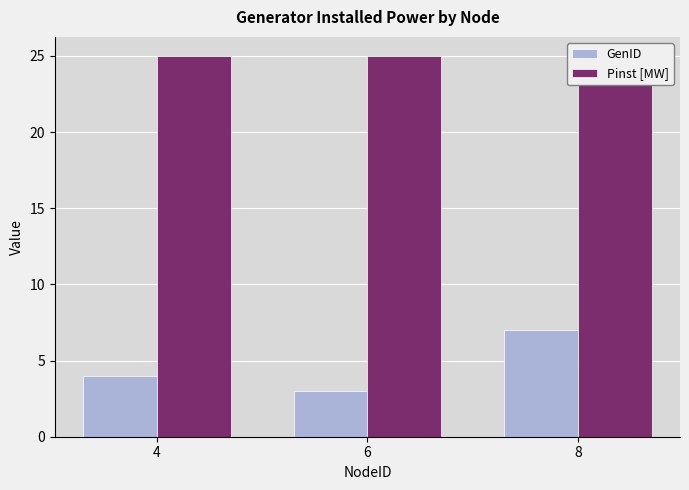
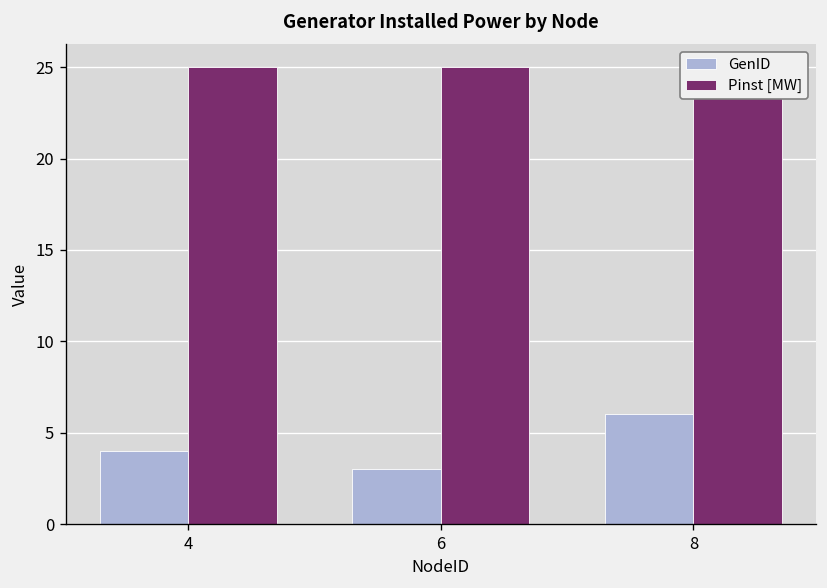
GenID, 8: 7 -> 6
